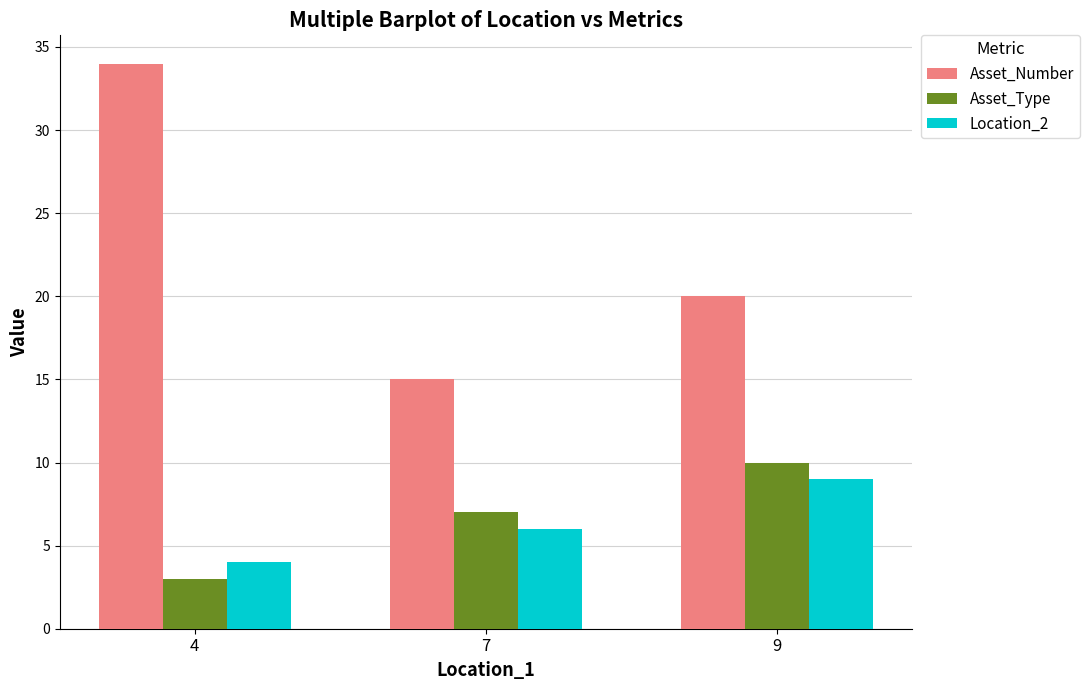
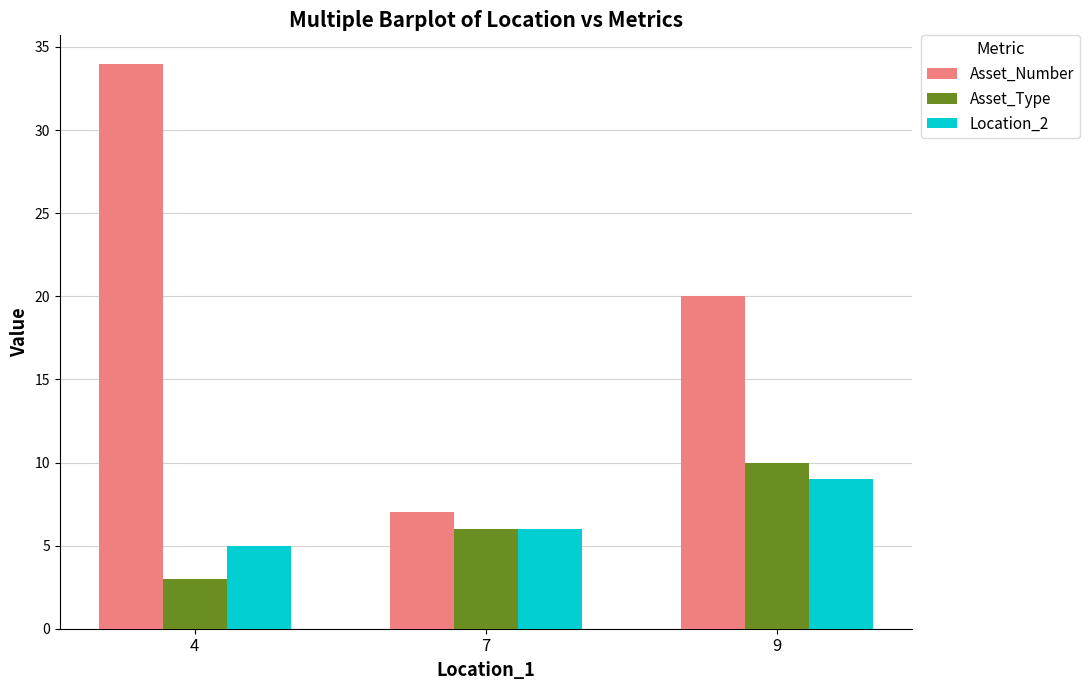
Location_2, 4: 4 -> 5
Asset_Number, 7: 15 -> 7
Asset_Type, 7: 7 -> 6
